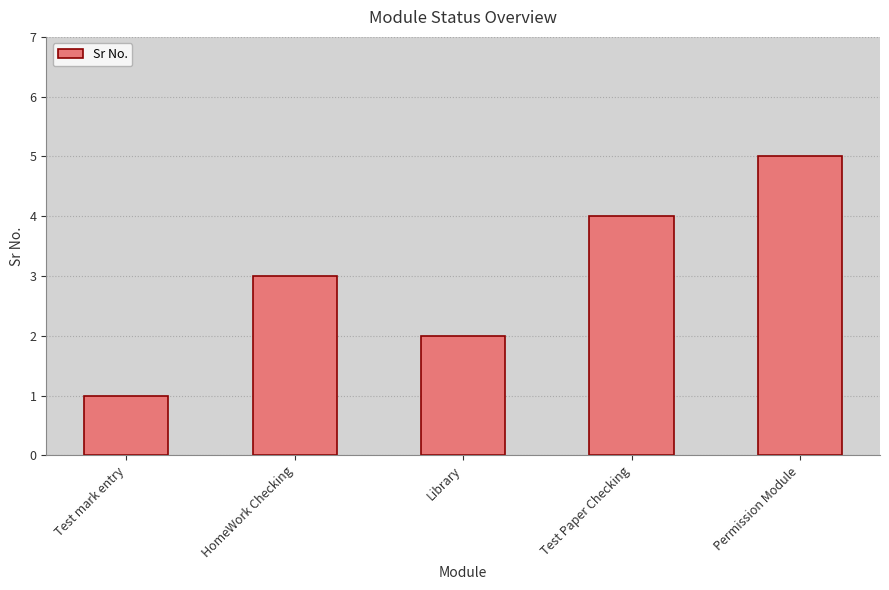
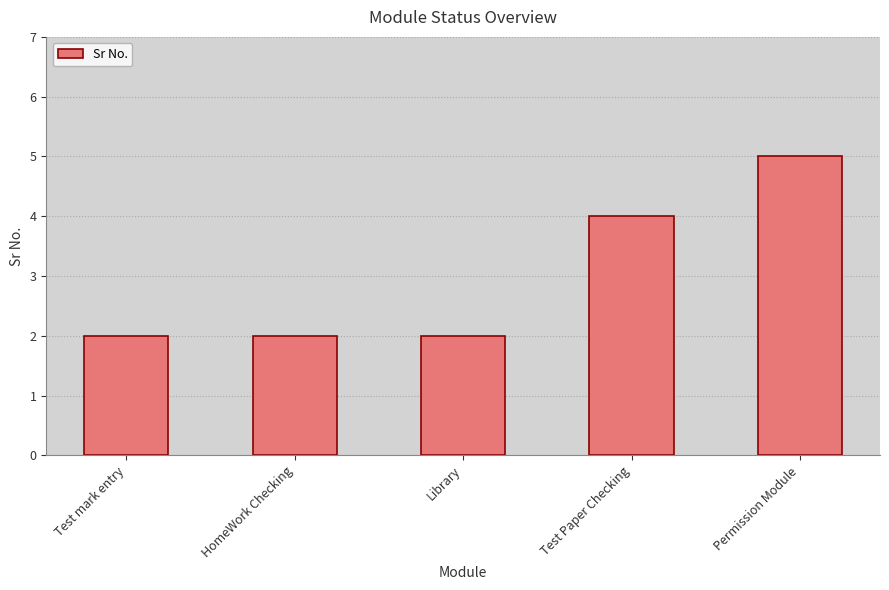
Test mark entry: 1 -> 2
HomeWork Checking: 3 -> 2
